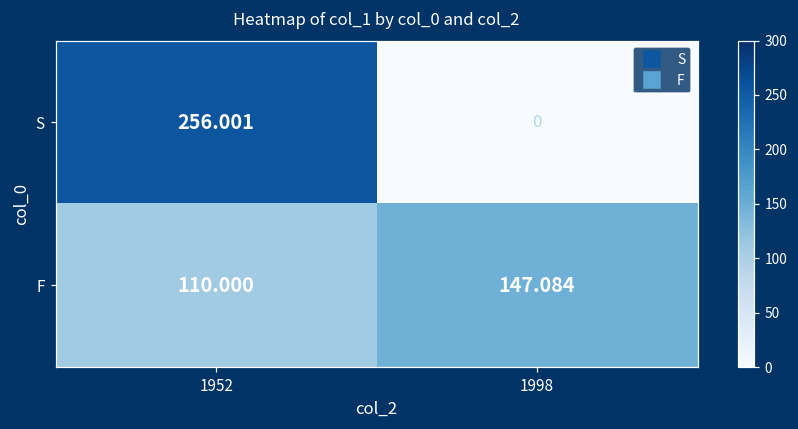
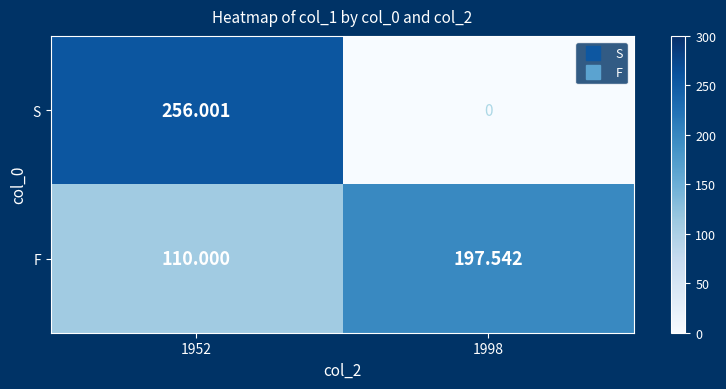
F, 1998: 147.084 -> 197.542
